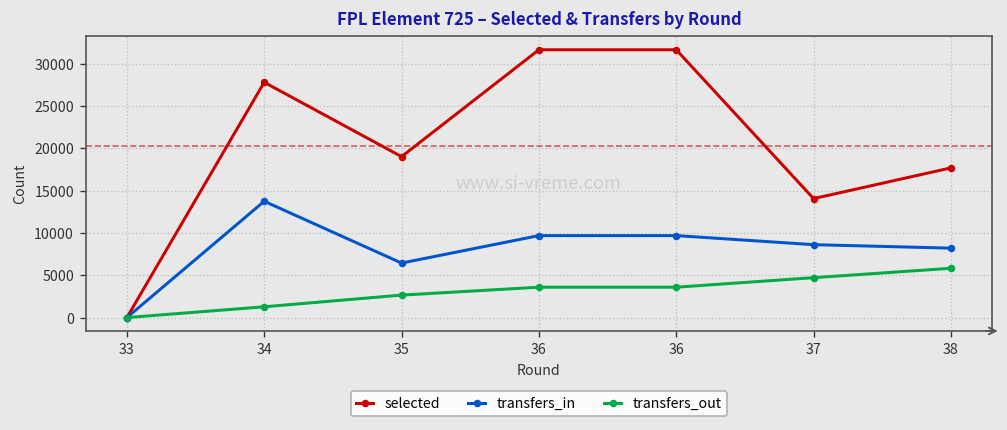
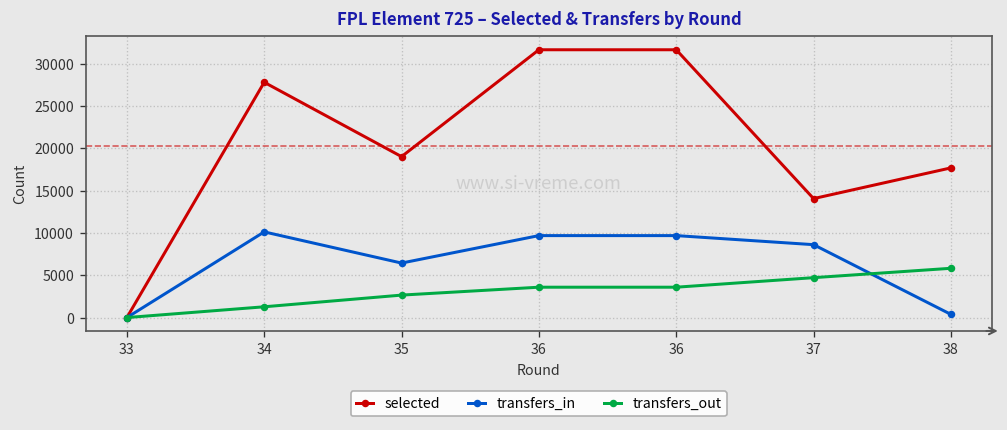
transfers_in, 34: 14000 -> 10000
transfers_in, 38: 8000 -> 0
